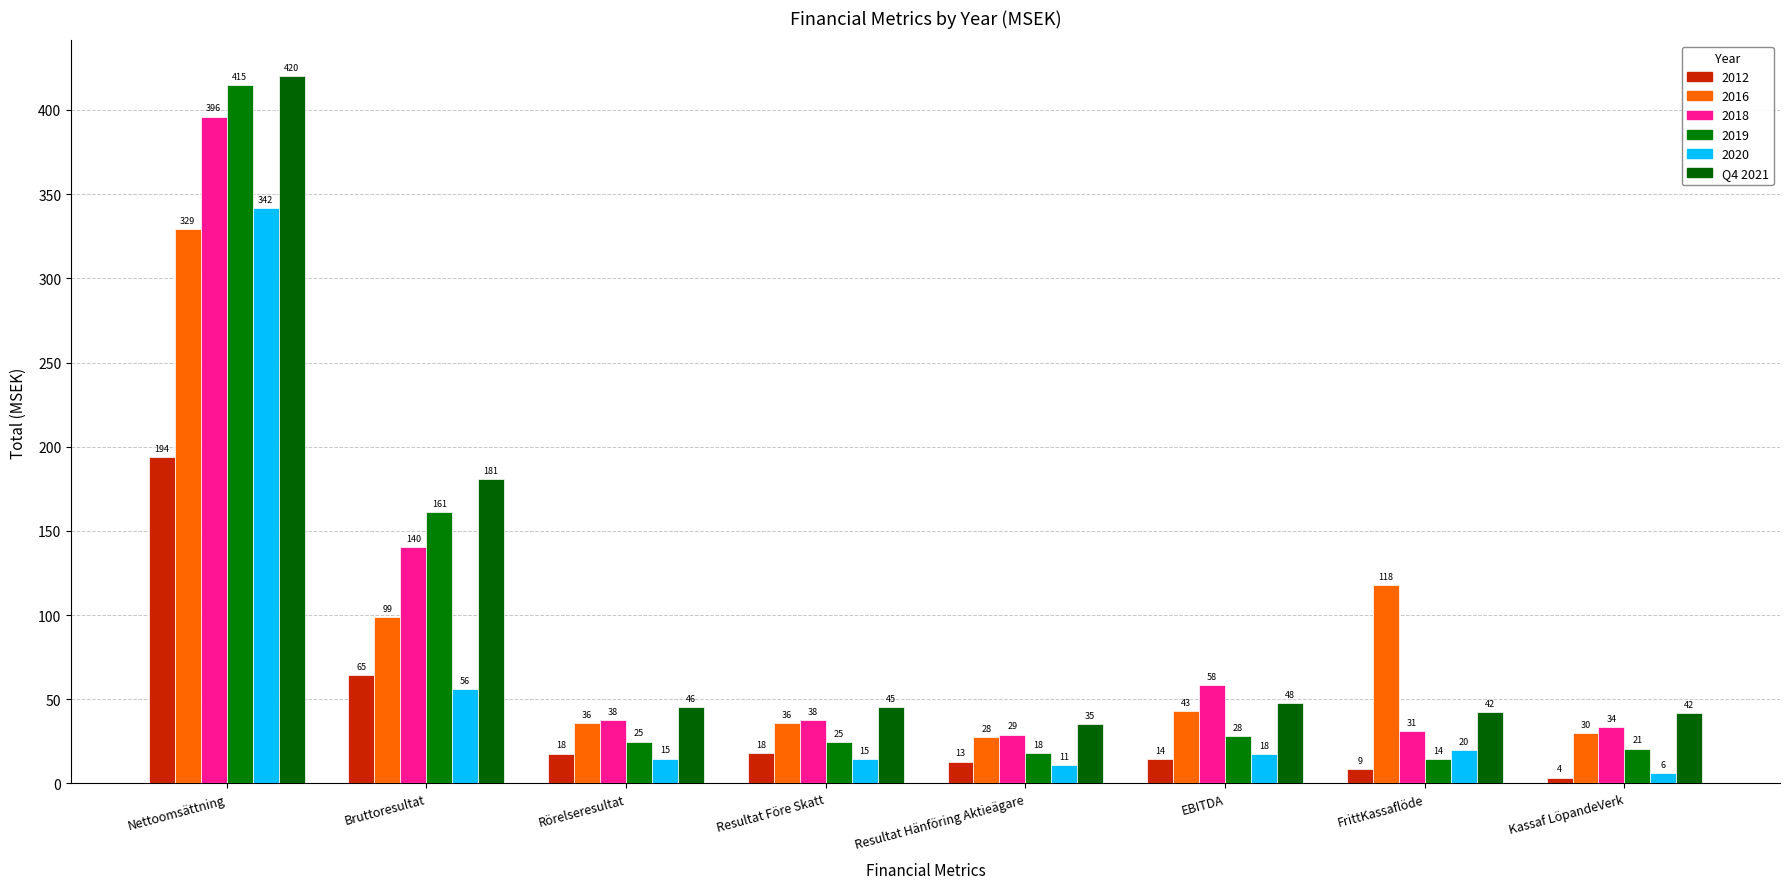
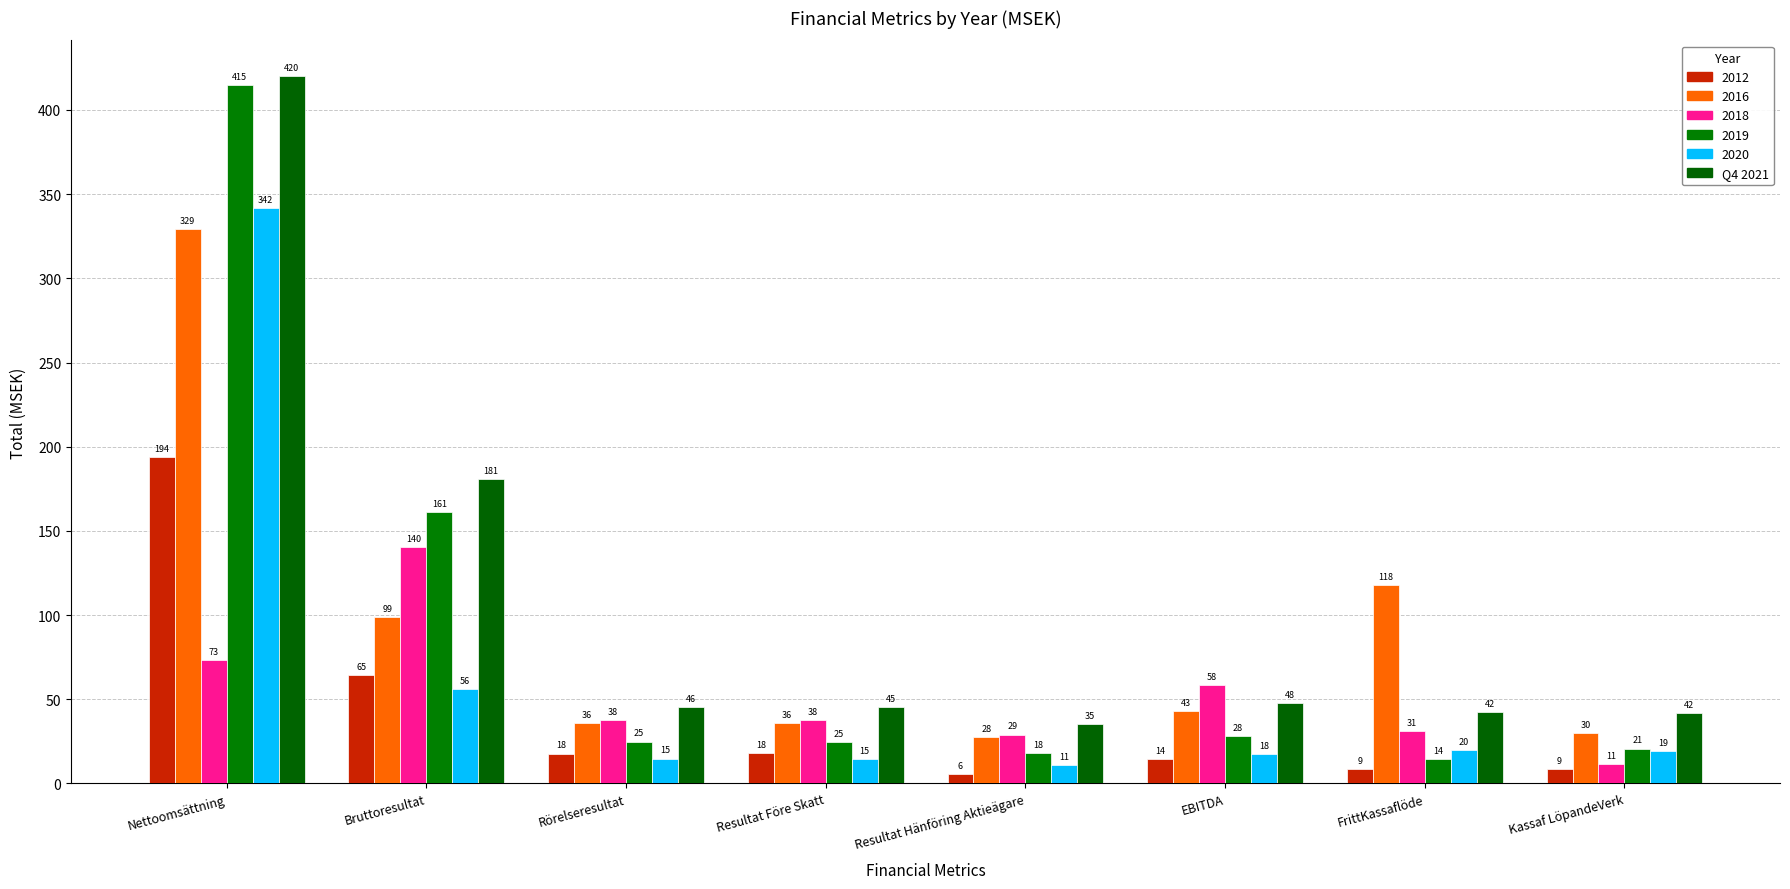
2018, Nettoomsättning: 396 -> 73
2012, Resultat Hänföring Aktieägare: 13 -> 6
2012, Kassaf LöpandeVerk: 4 -> 9
2018, Kassaf LöpandeVerk: 34 -> 11
2020, Kassaf LöpandeVerk: 6 -> 19
